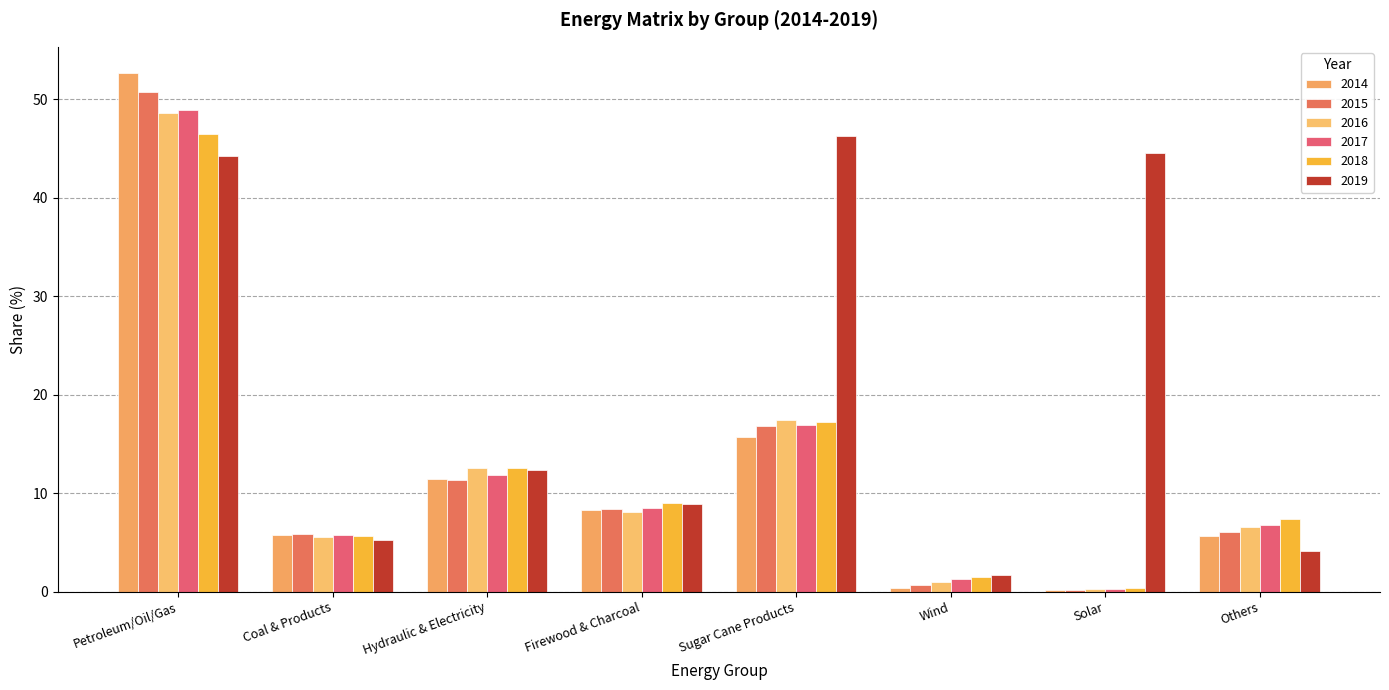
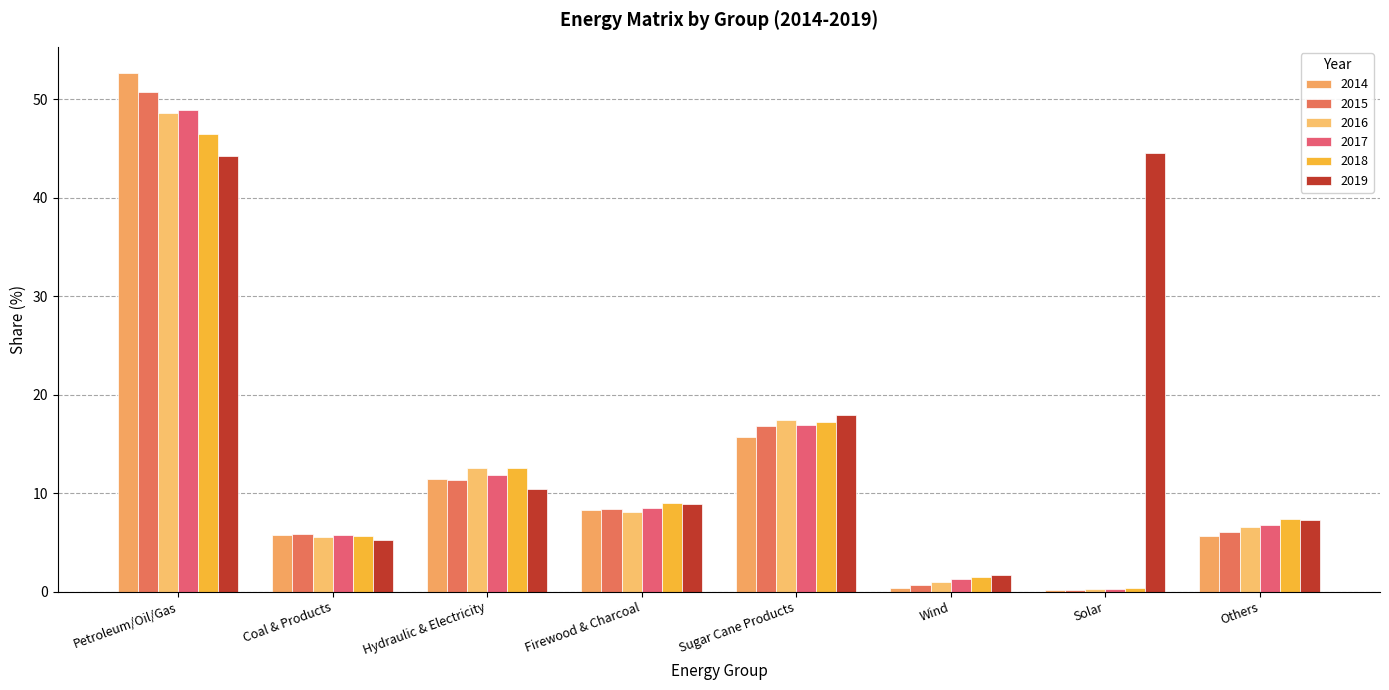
2019, Hydraulic & Electricity: 12 -> 10
2019, Sugar Cane Products: 46 -> 18
2019, Others: 4 -> 7
